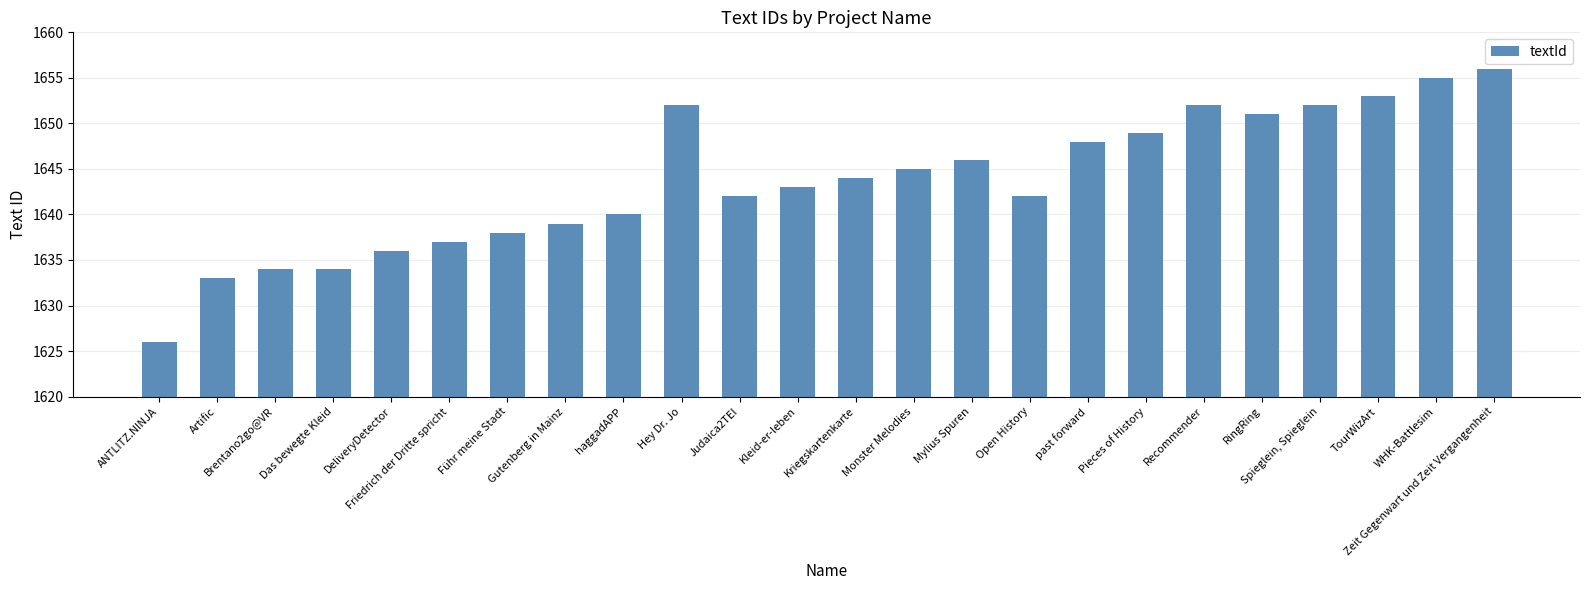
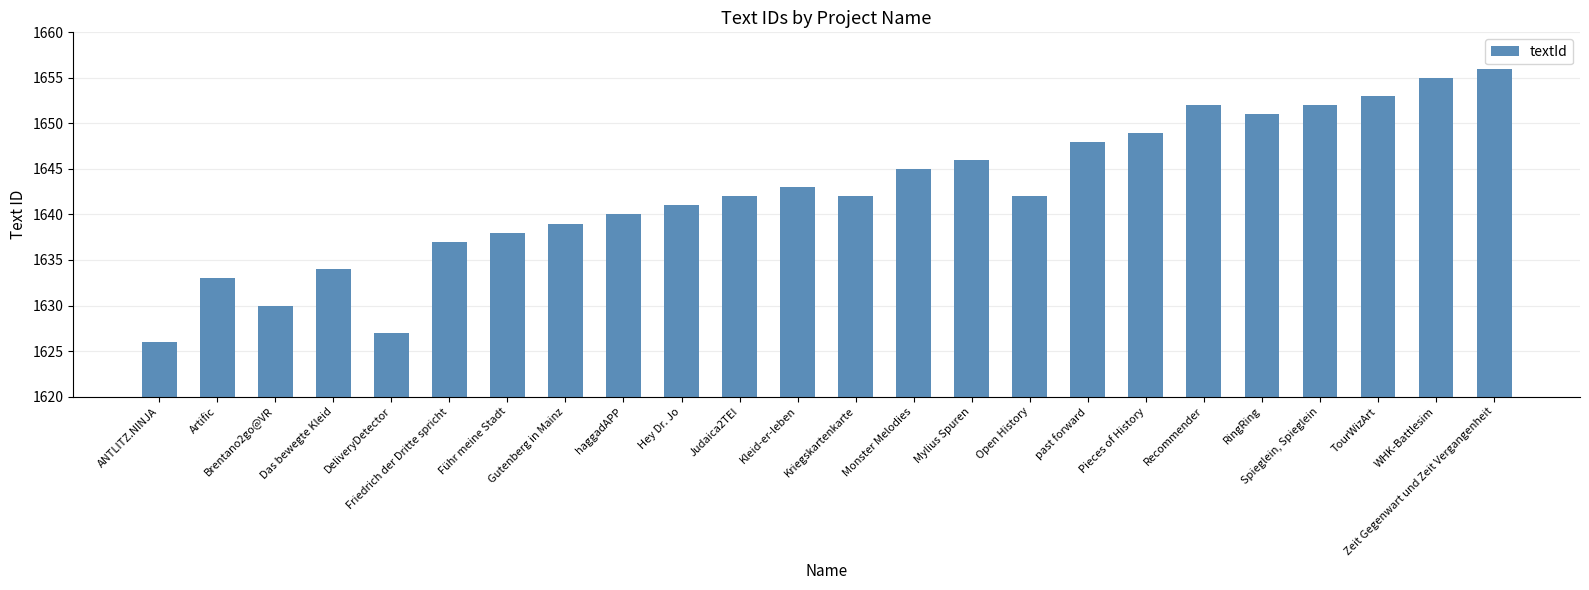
Brentano2go@VR: 1634 -> 1630
DeliveryDetector: 1636 -> 1627
Hey Dr. Jo: 1652 -> 1641
Kriegskartenkarte: 1644 -> 1642
